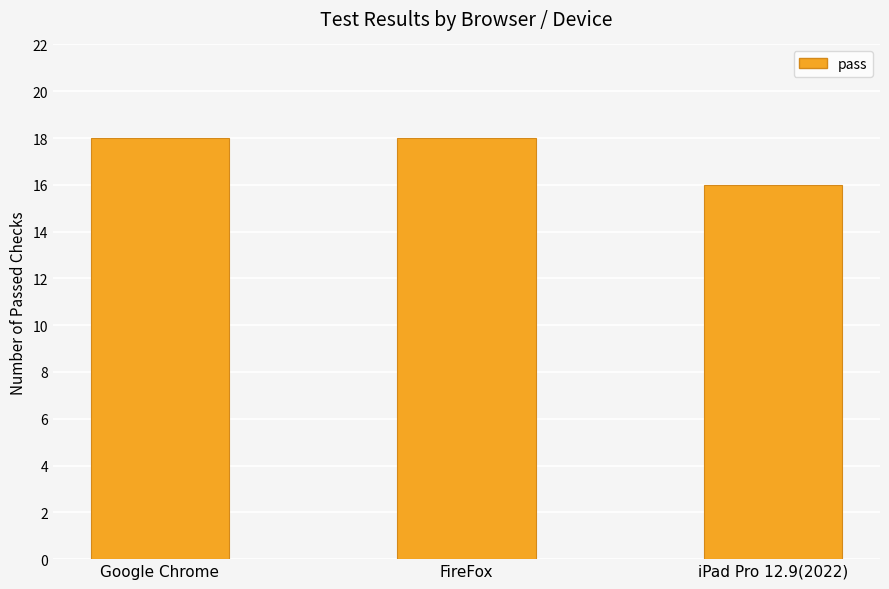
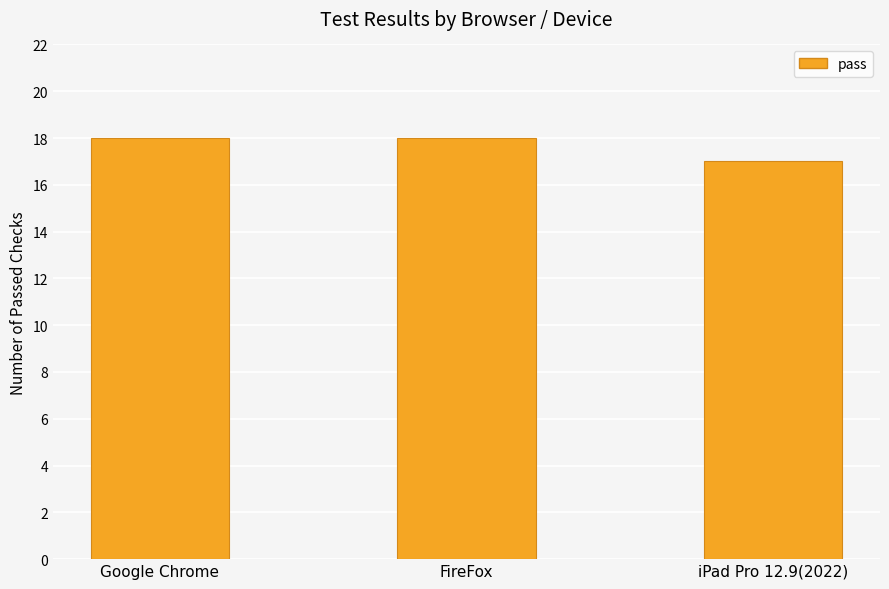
iPad Pro 12.9(2022): 16 -> 17
